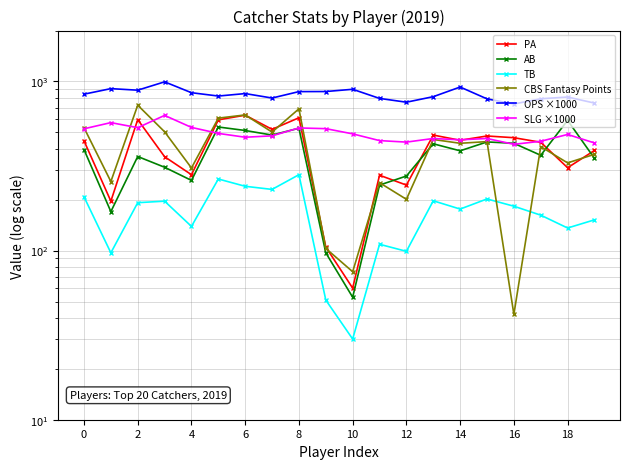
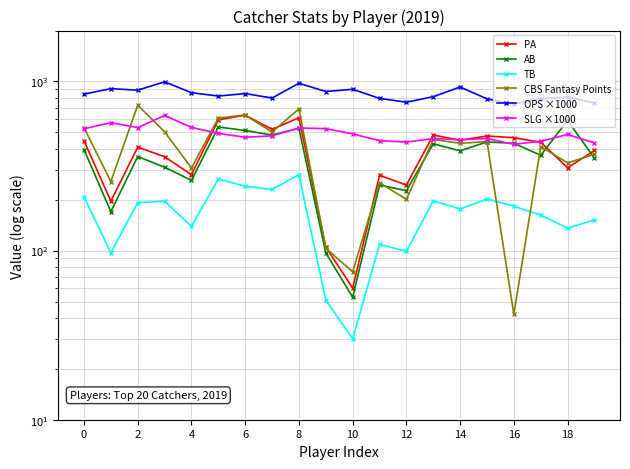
PA, 2: 600 -> 410
OPS ×1000, 8: 900 -> 1000
AB, 12: 280 -> 230
